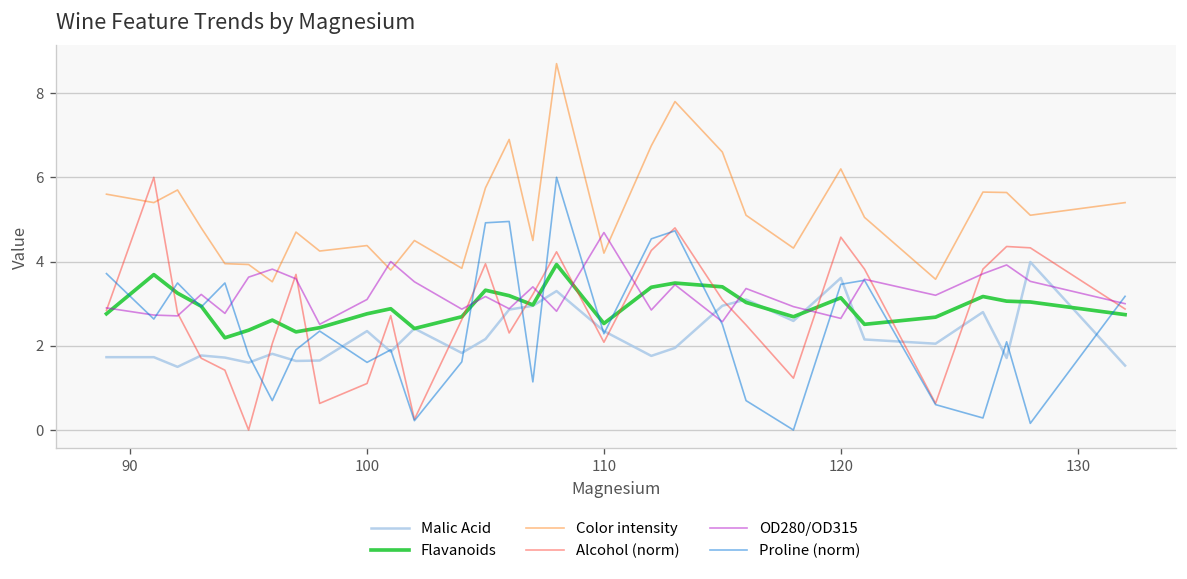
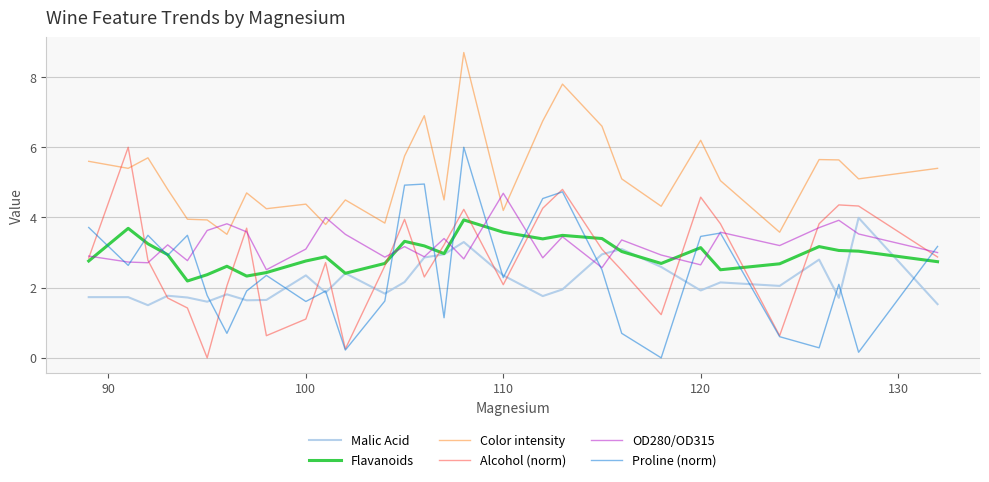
Flavanoids, 110: 2.5 -> 3.6
Malic Acid, 120: 3.6 -> 1.9
